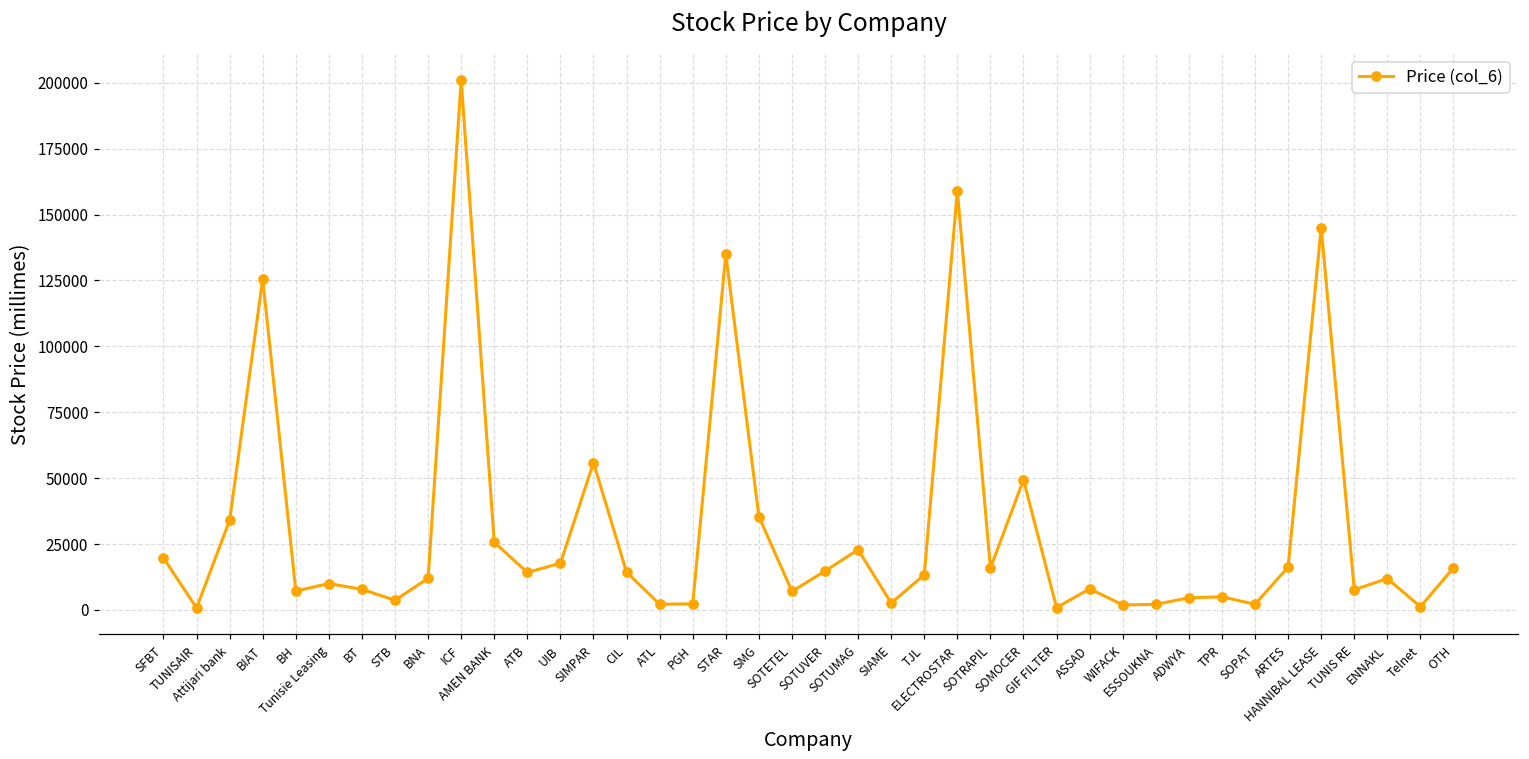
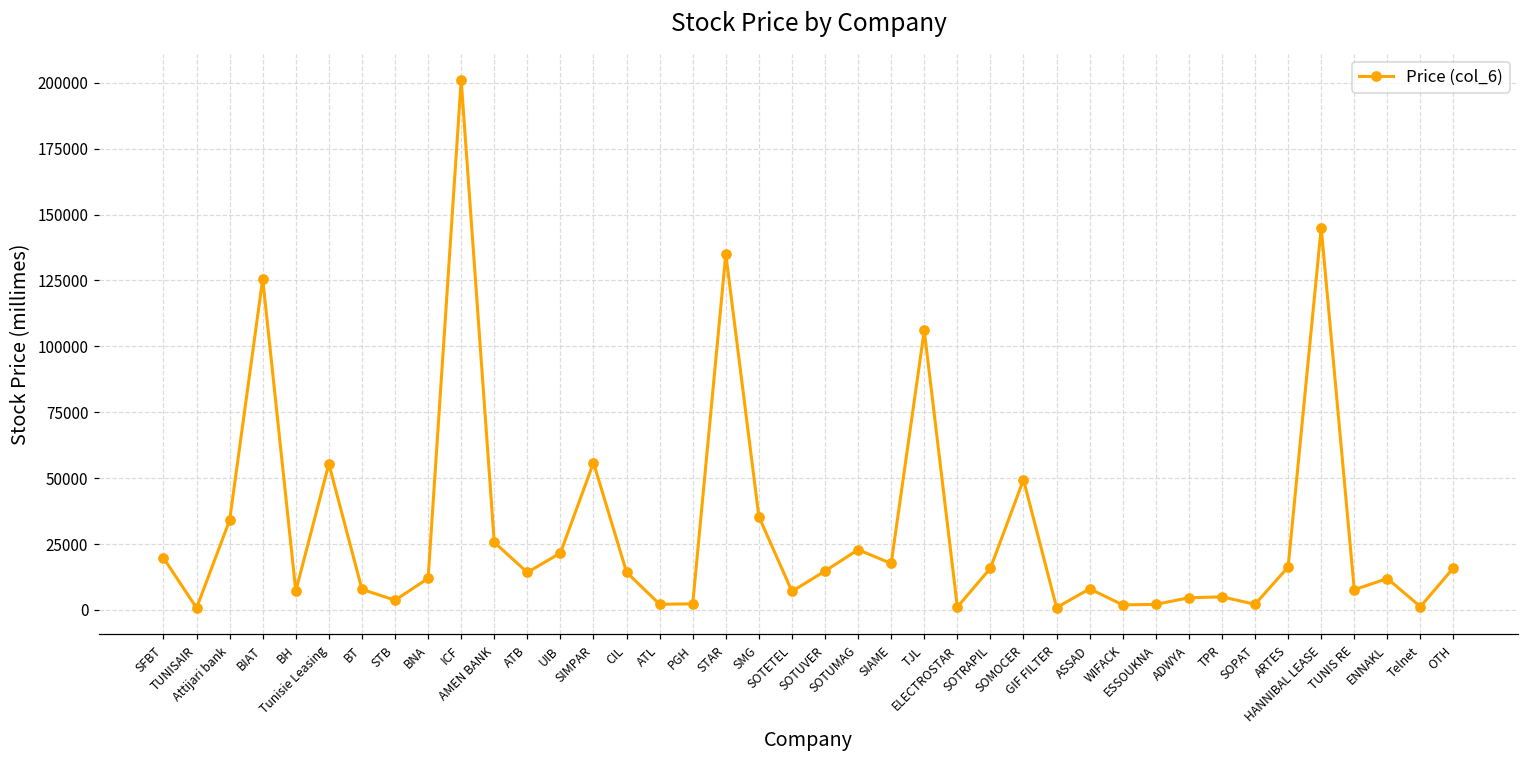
Tunisie Leasing: 10000 -> 55000
UIB: 18000 -> 22000
SIAME: 3000 -> 18000
TJL: 13000 -> 106000
ELECTROSTAR: 159000 -> 1000
